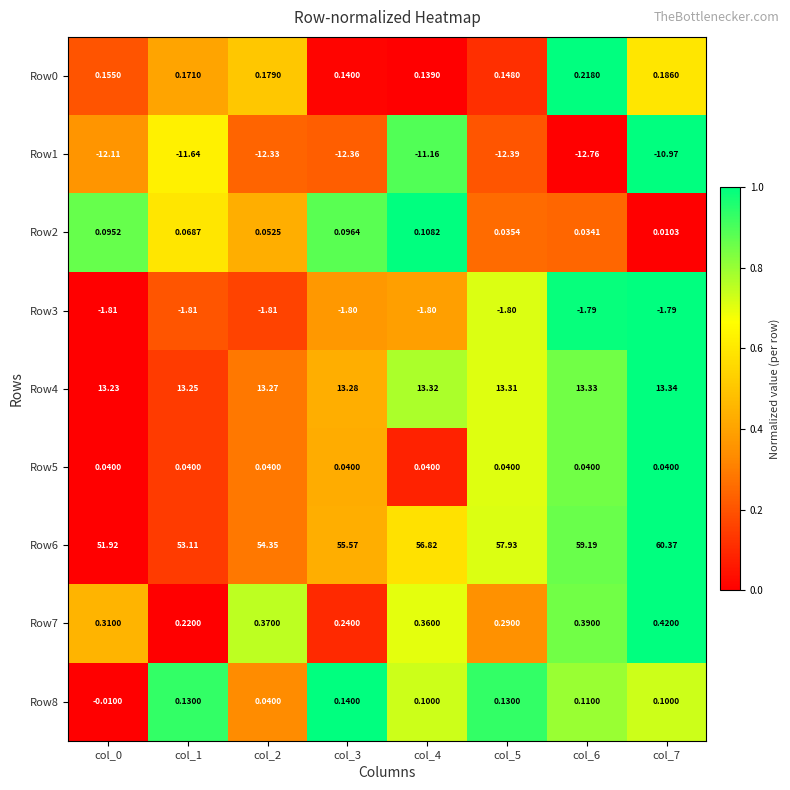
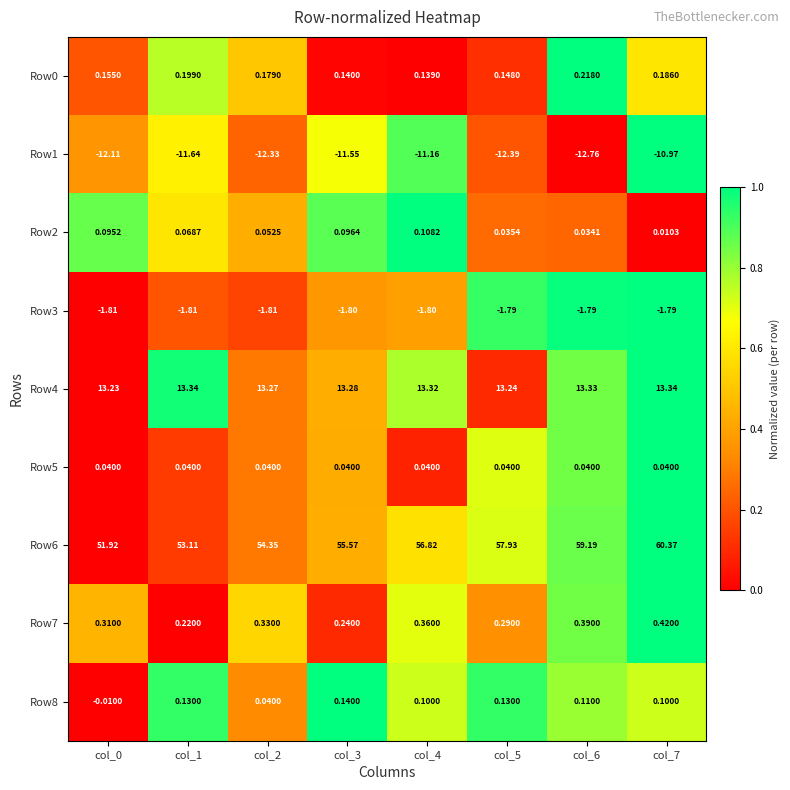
Row0, col_1: 0.1710 -> 0.1990
Row1, col_3: -12.36 -> -11.55
Row3, col_5: -1.80 -> -1.79
Row4, col_1: 13.25 -> 13.34
Row4, col_5: 13.31 -> 13.24
Row7, col_2: 0.3700 -> 0.3300
